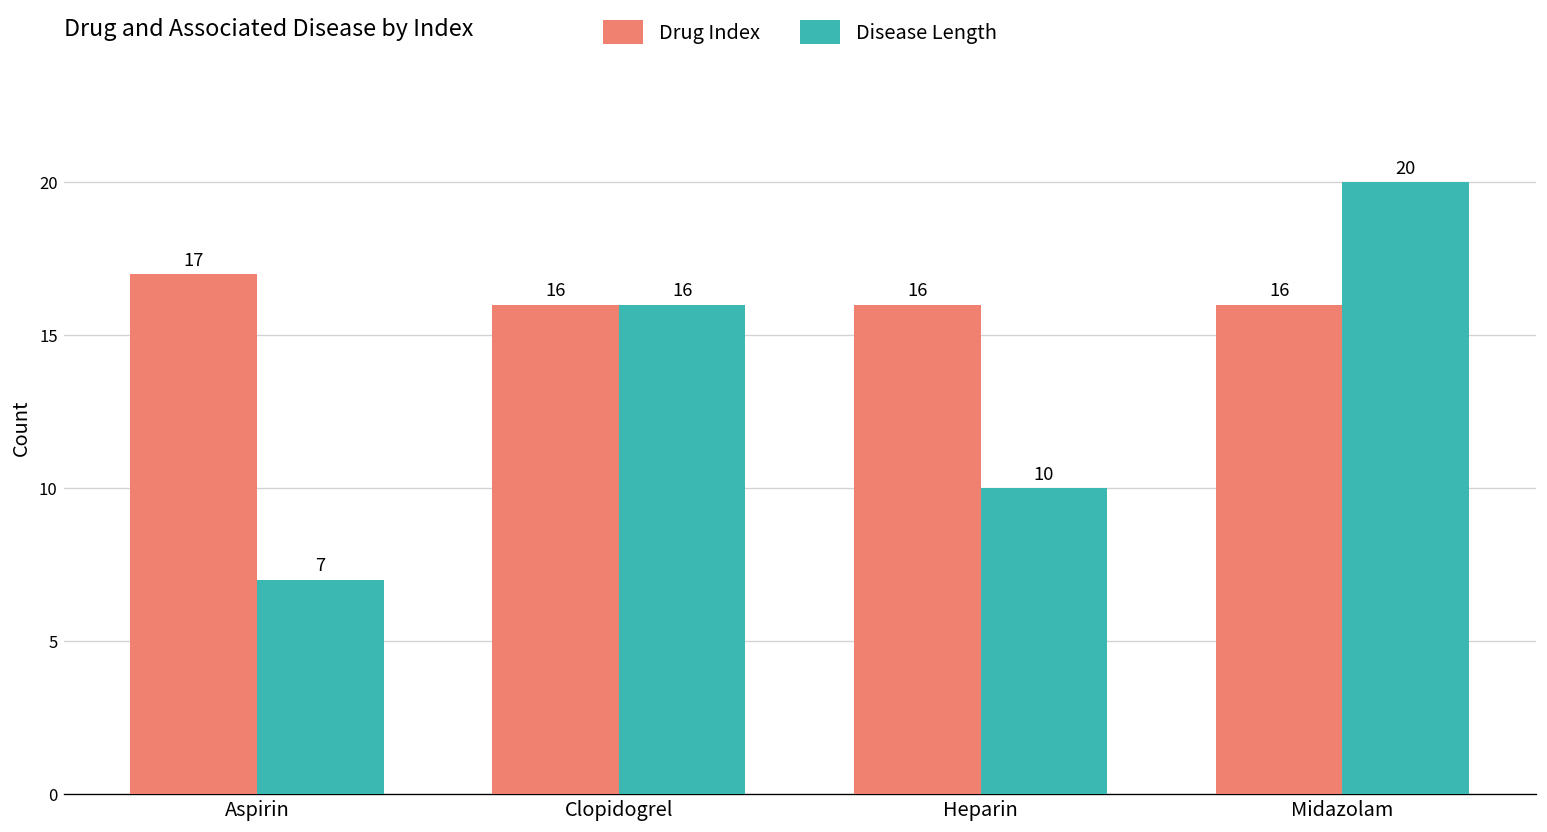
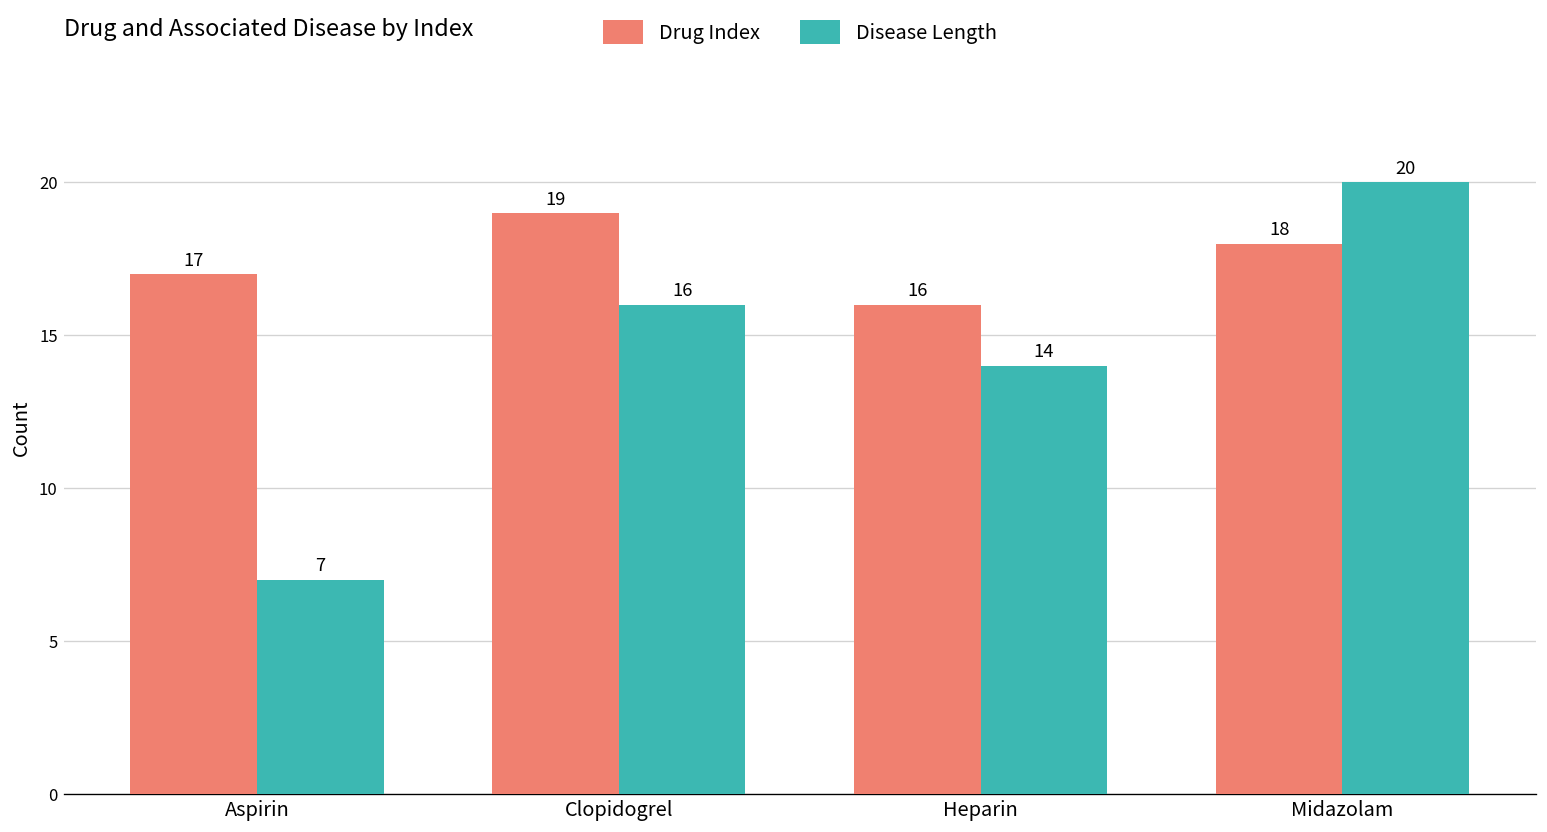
Drug Index, Clopidogrel: 16 -> 19
Disease Length, Heparin: 10 -> 14
Drug Index, Midazolam: 16 -> 18
